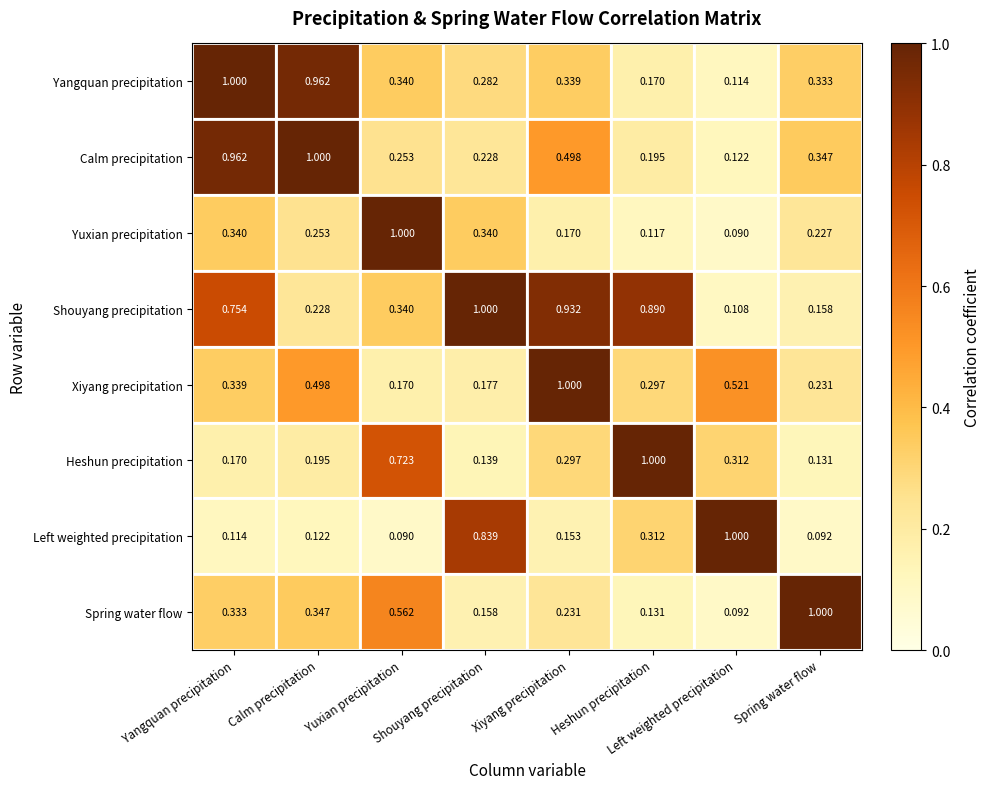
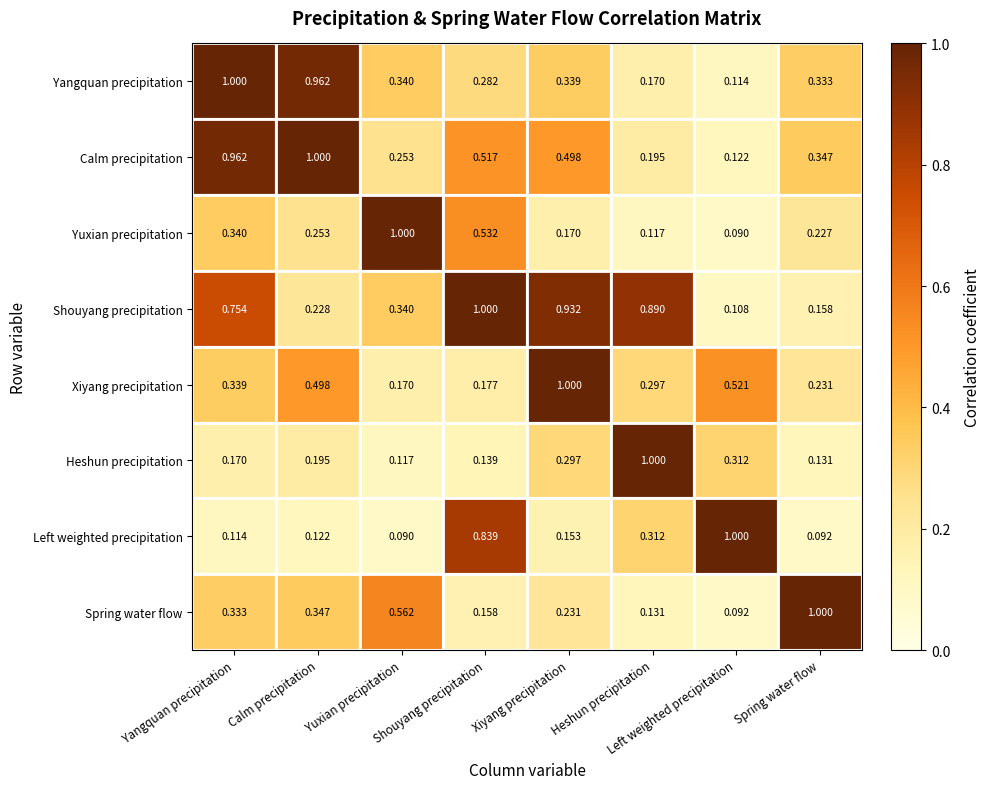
Calm precipitation, Shouyang precipitation: 0.228 -> 0.517
Yuxian precipitation, Shouyang precipitation: 0.340 -> 0.532
Heshun precipitation, Yuxian precipitation: 0.723 -> 0.117
